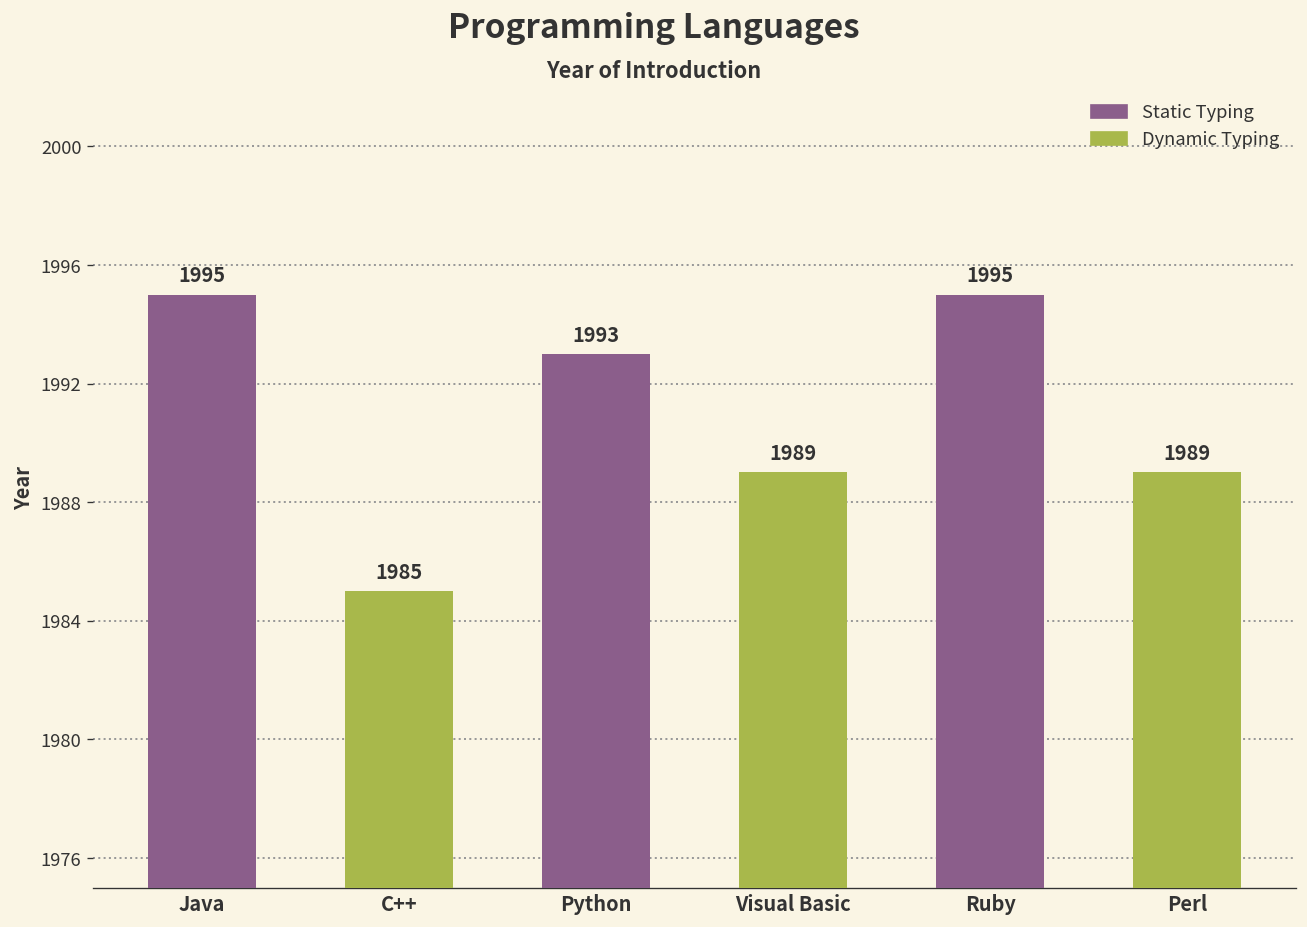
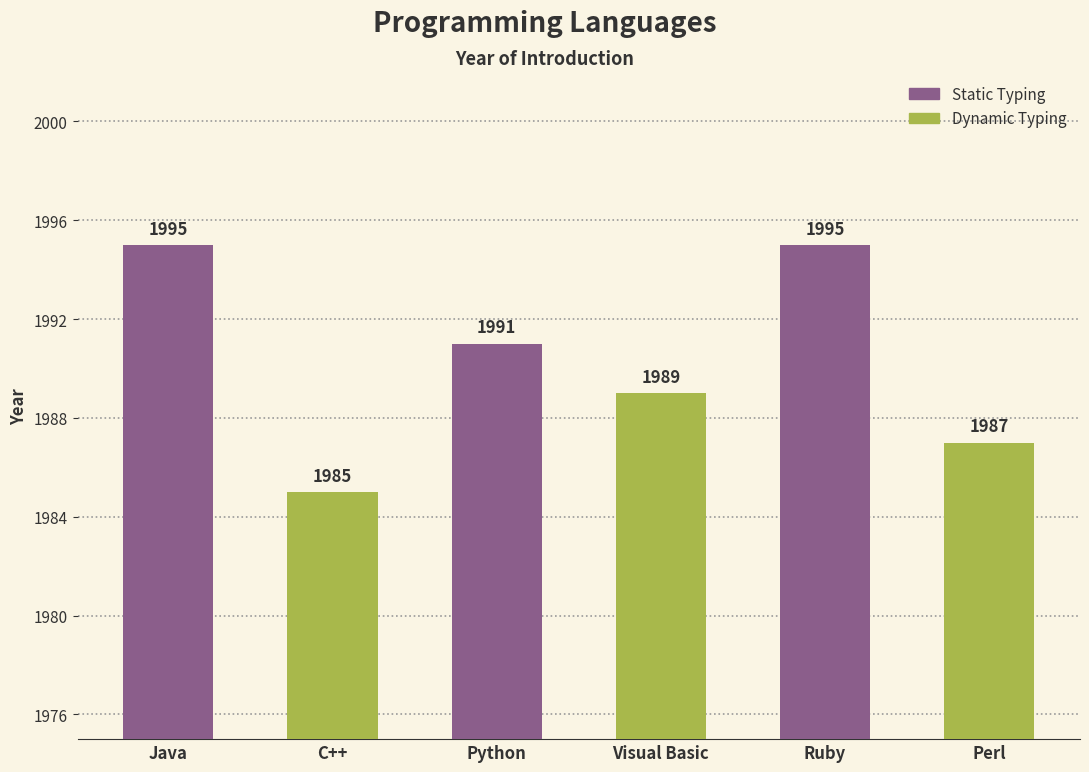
Python: 1993 -> 1991
Perl: 1989 -> 1987
